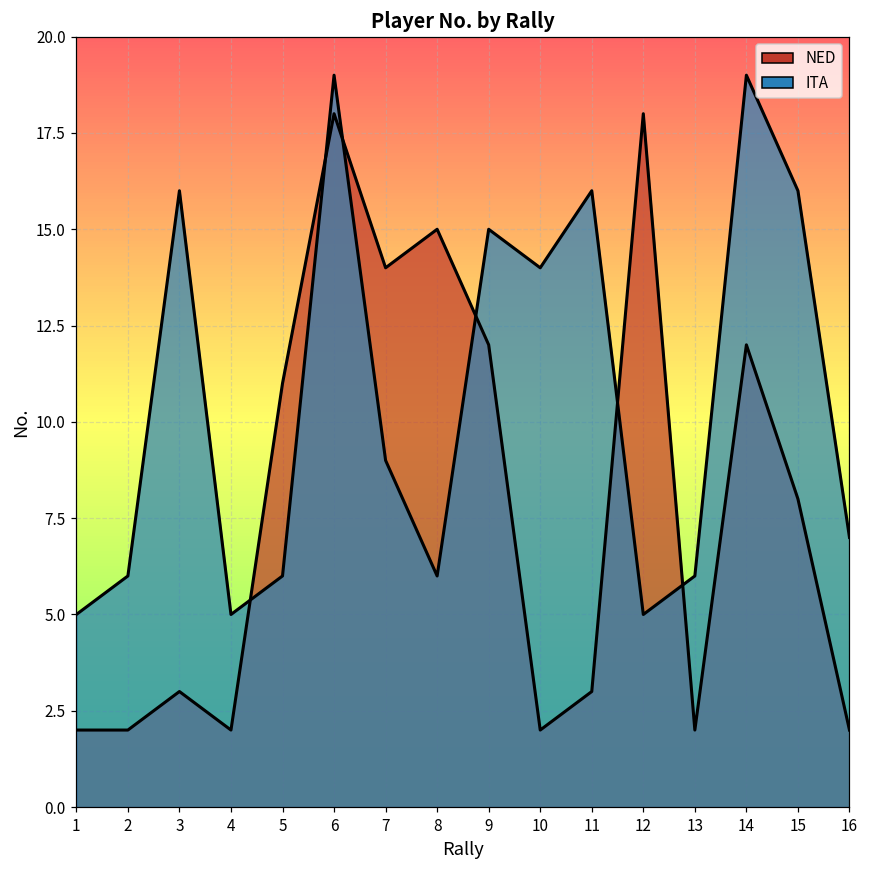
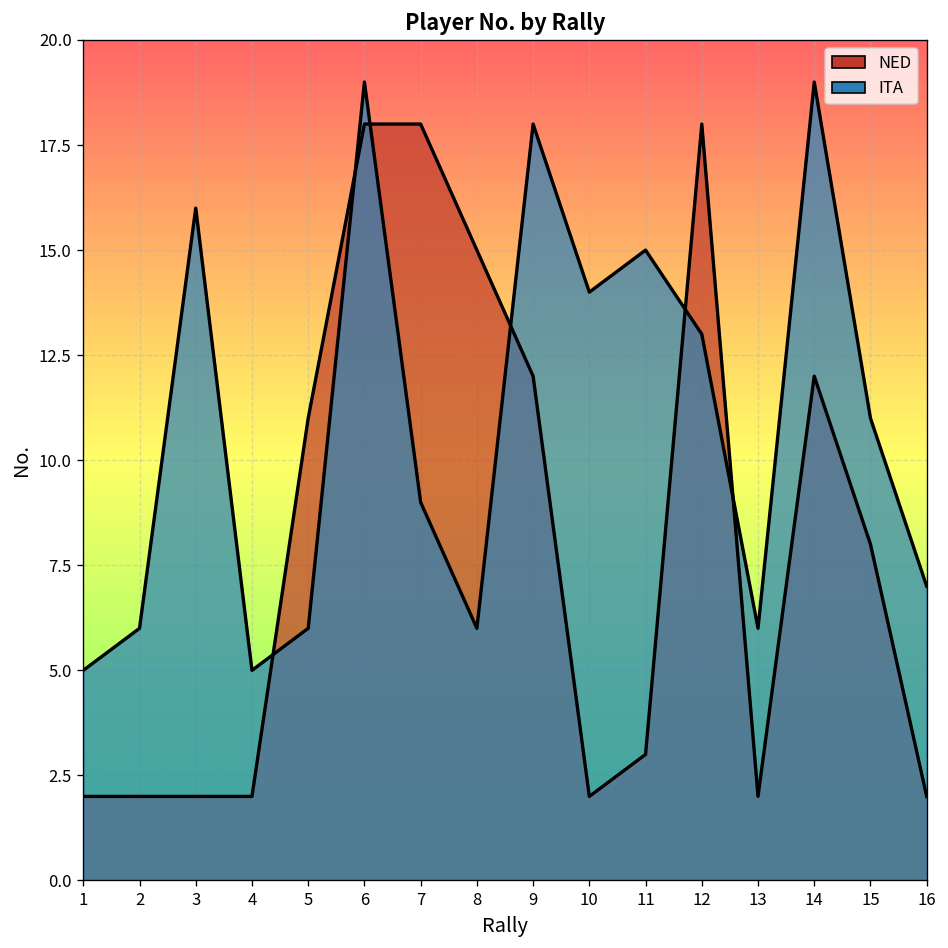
NED, 3: 3 -> 2
NED, 7: 14 -> 18
ITA, 9: 15 -> 18
ITA, 11: 16 -> 15
ITA, 12: 5 -> 13
ITA, 15: 16 -> 11
